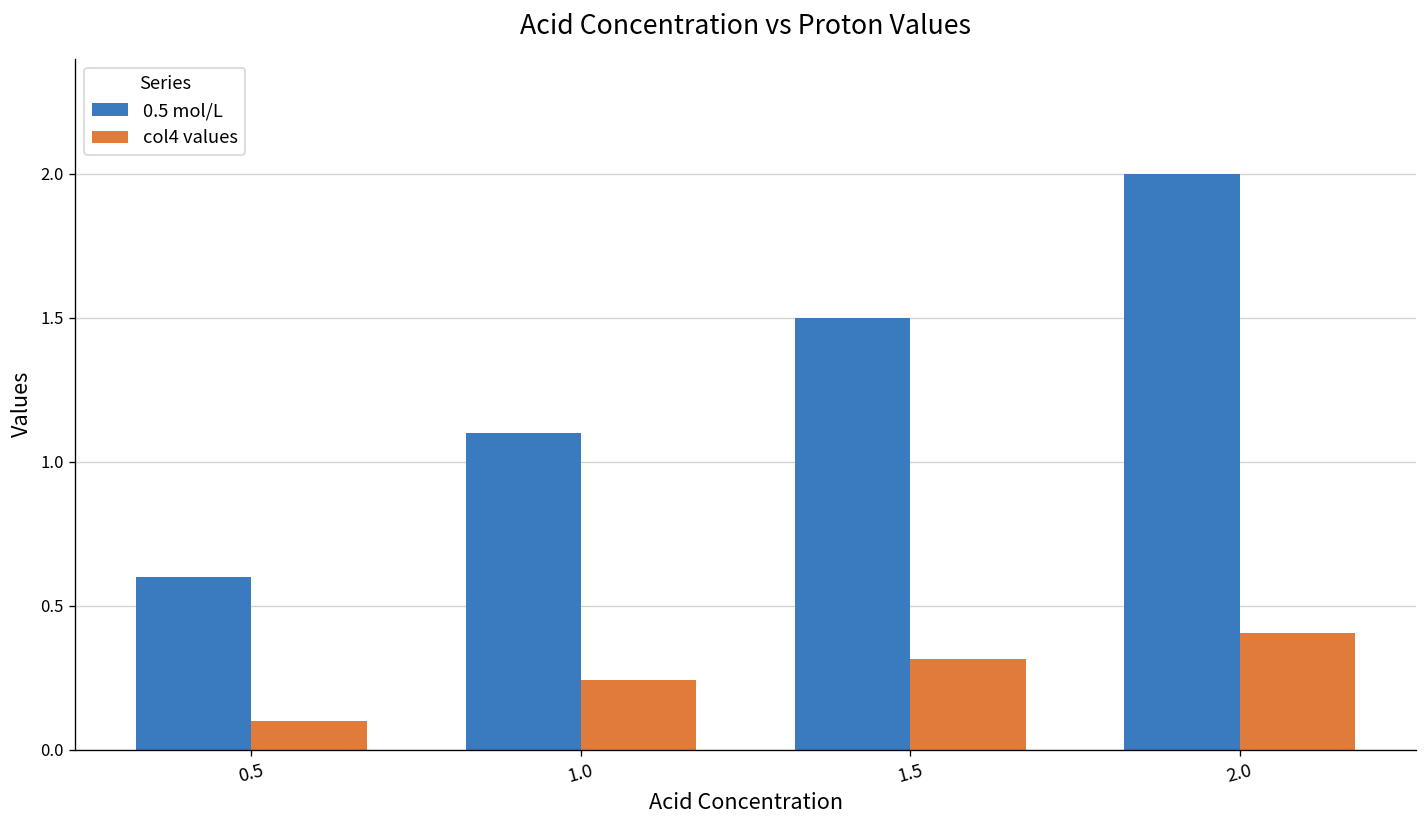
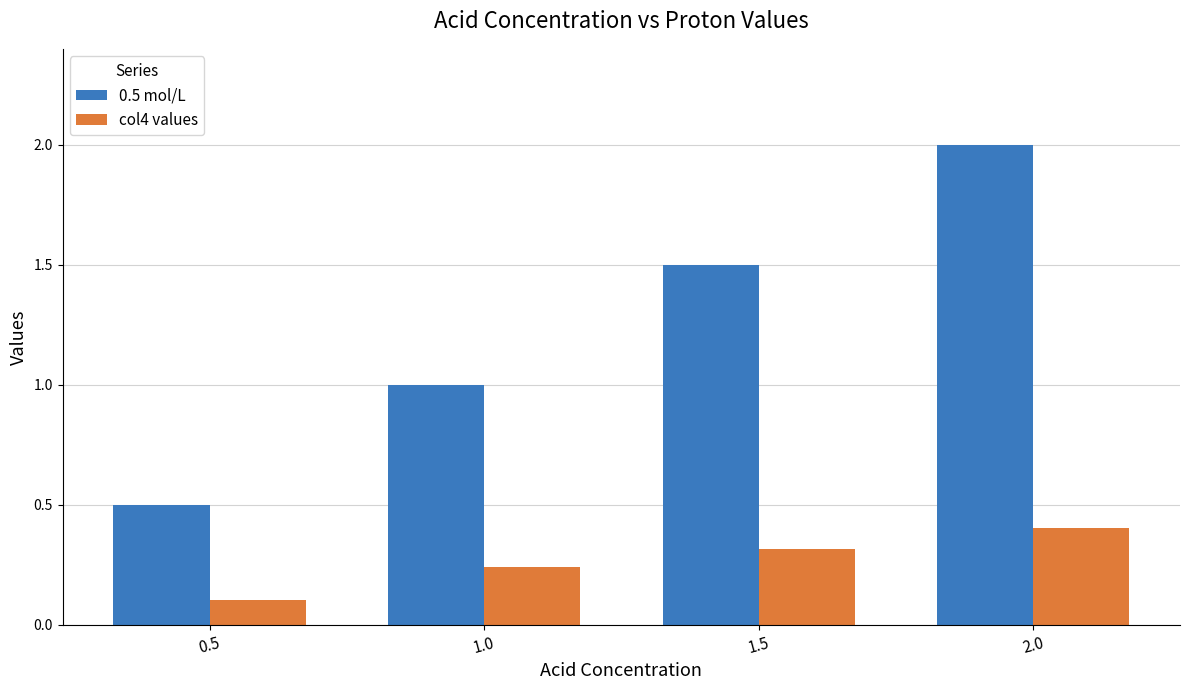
0.5 mol/L, 0.5: 0.6 -> 0.5
0.5 mol/L, 1.0: 1.1 -> 1.0
